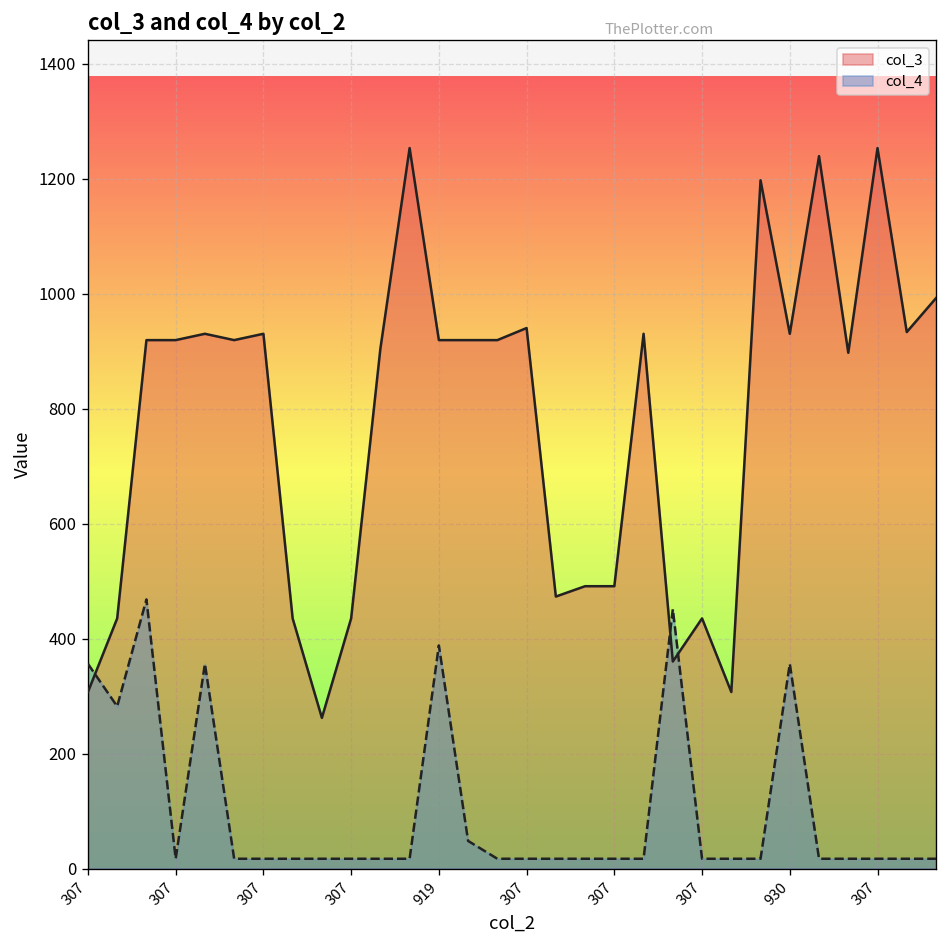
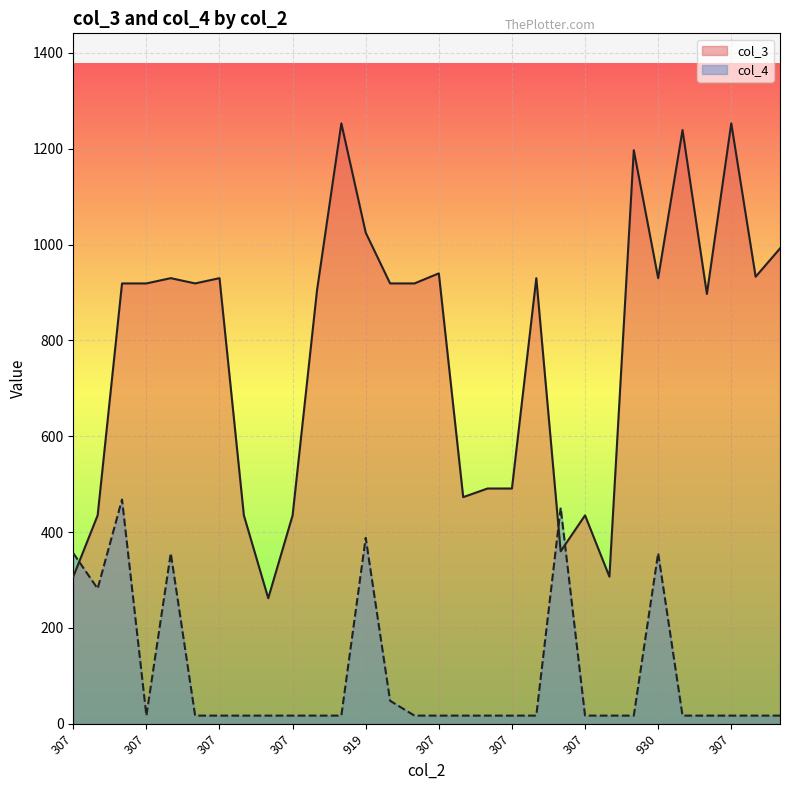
col_3, 919: 920 -> 1030
